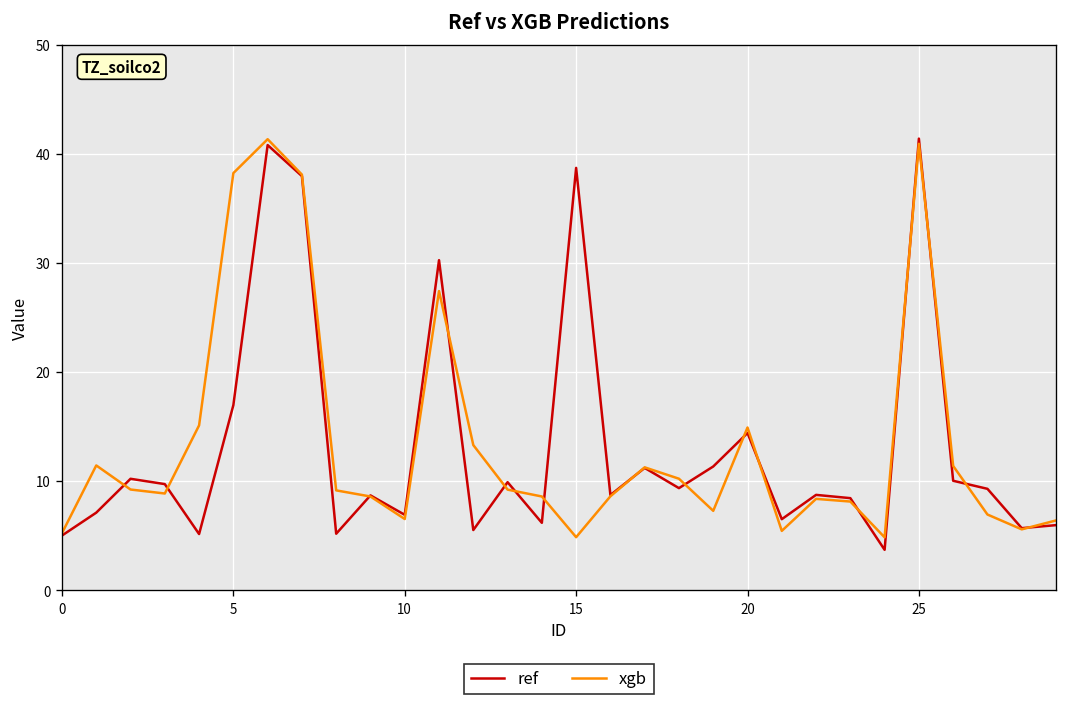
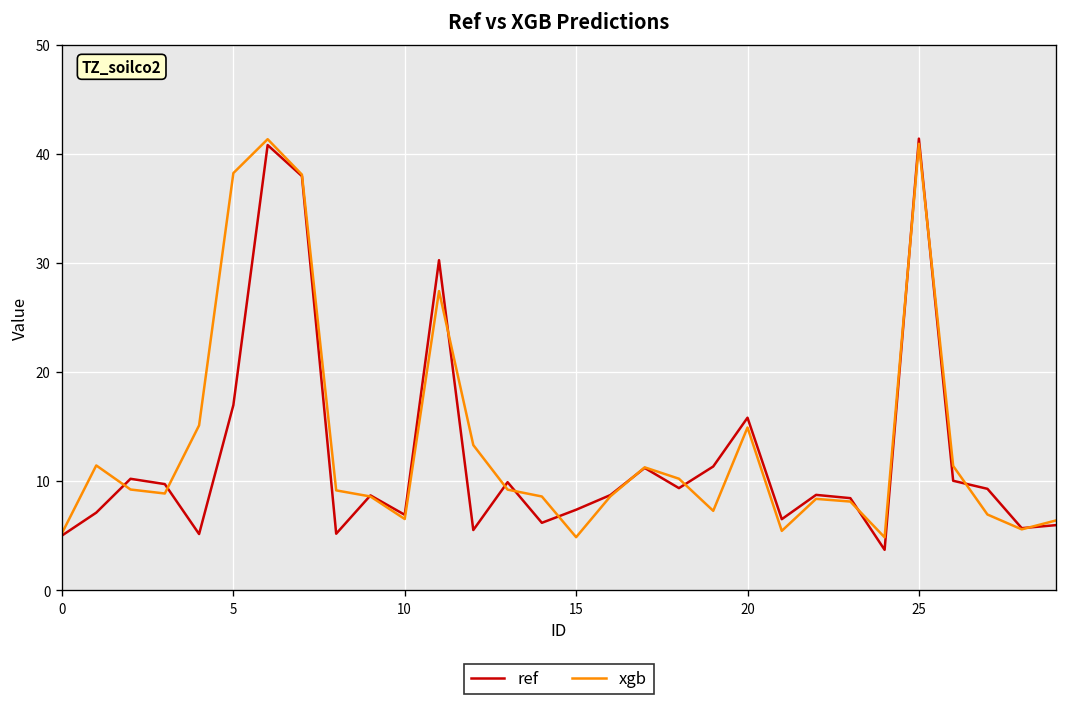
ref, 15: 39 -> 7
ref, 20: 14 -> 16
